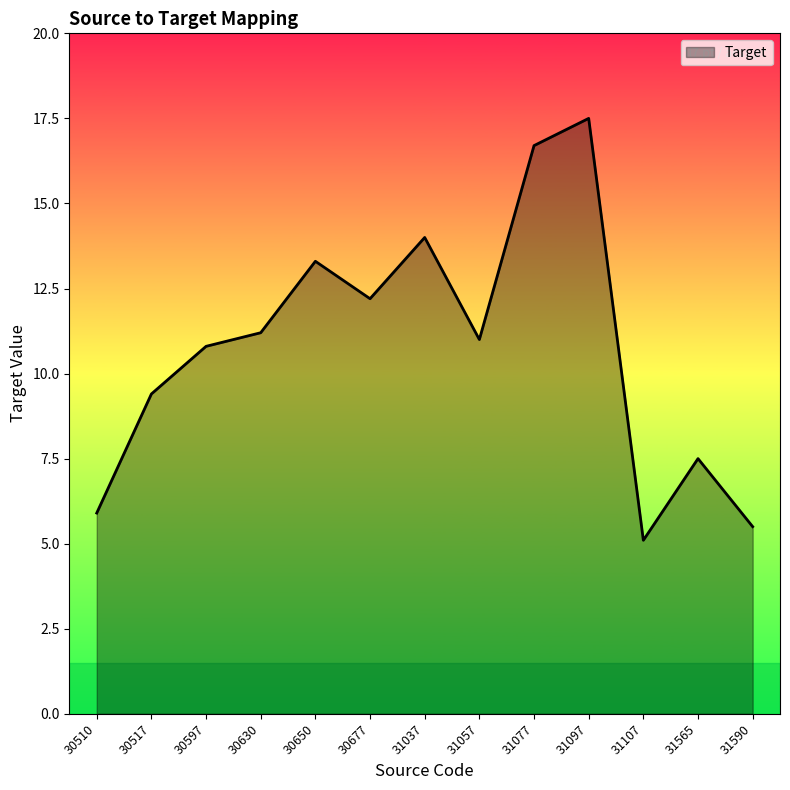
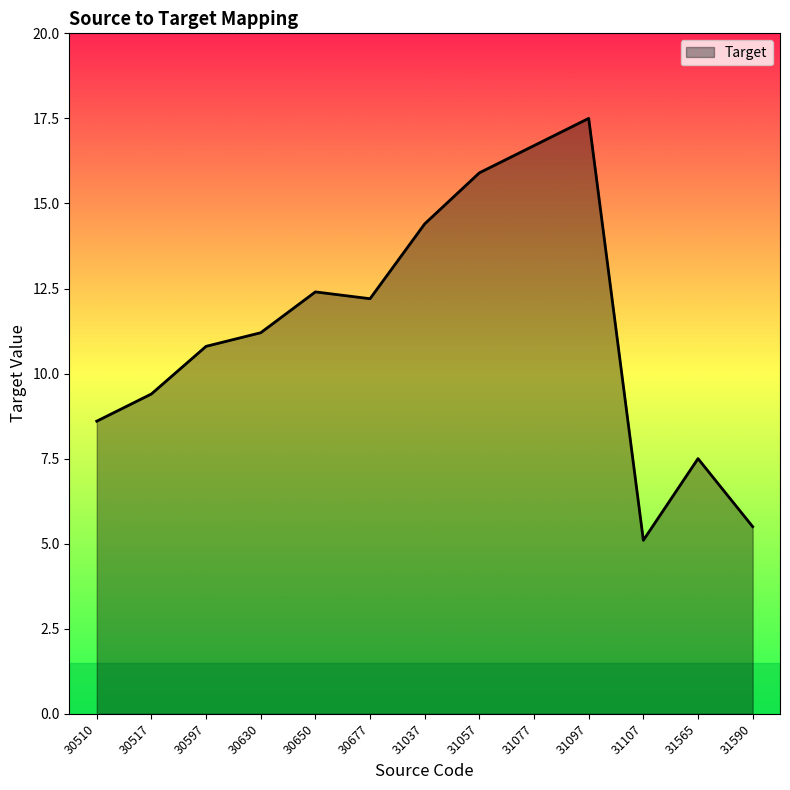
30510: 5.9 -> 8.6
30650: 13.3 -> 12.4
31037: 14.0 -> 14.4
31057: 11.0 -> 15.9
